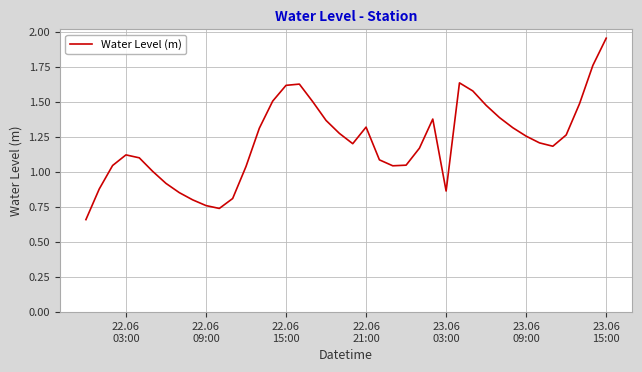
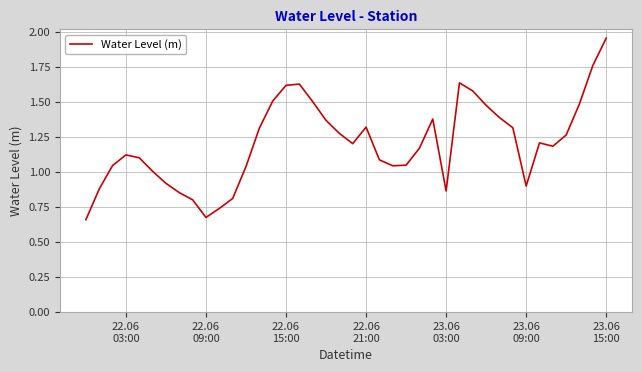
22.06 09:00: 0.76 -> 0.68
23.06 09:00: 1.26 -> 0.90
